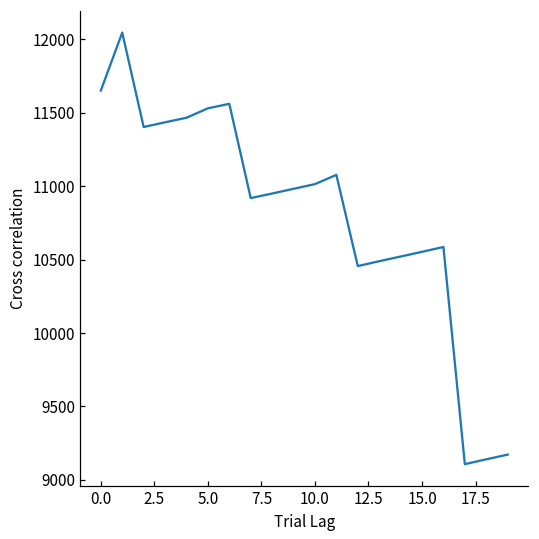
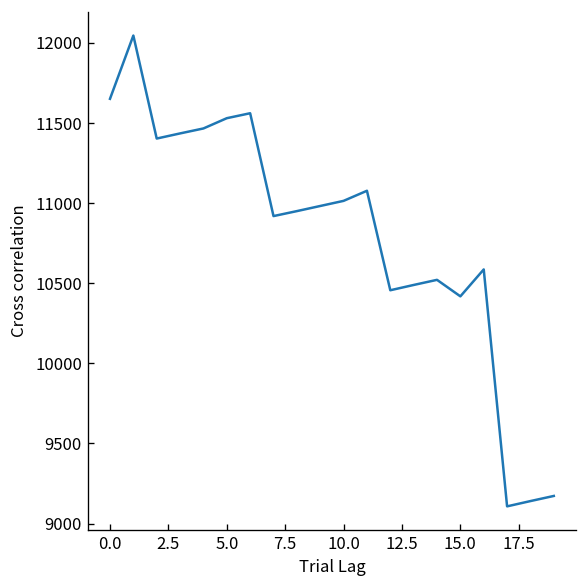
15.0: 10550 -> 10420
